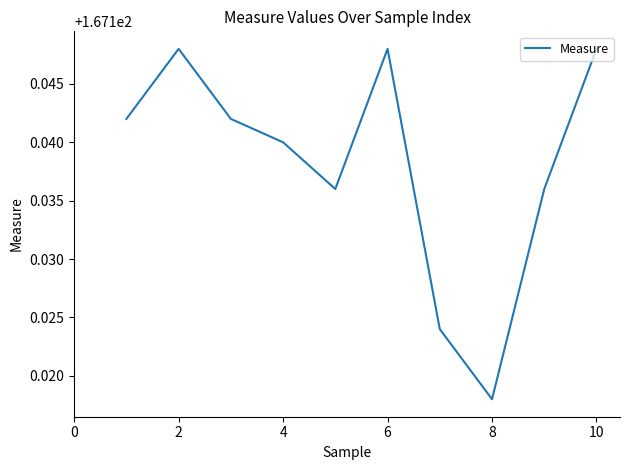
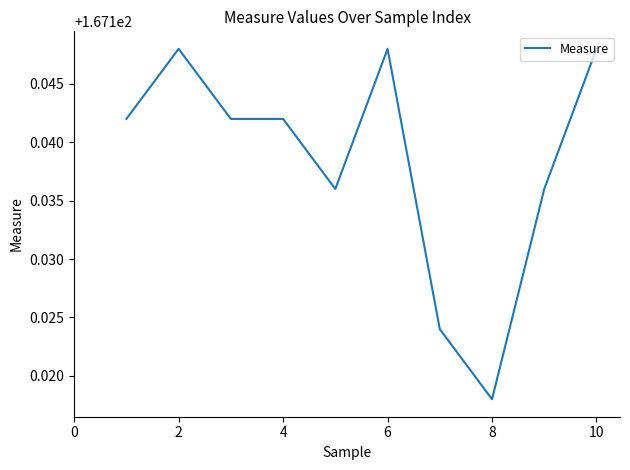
4: 167.140 -> 167.142
